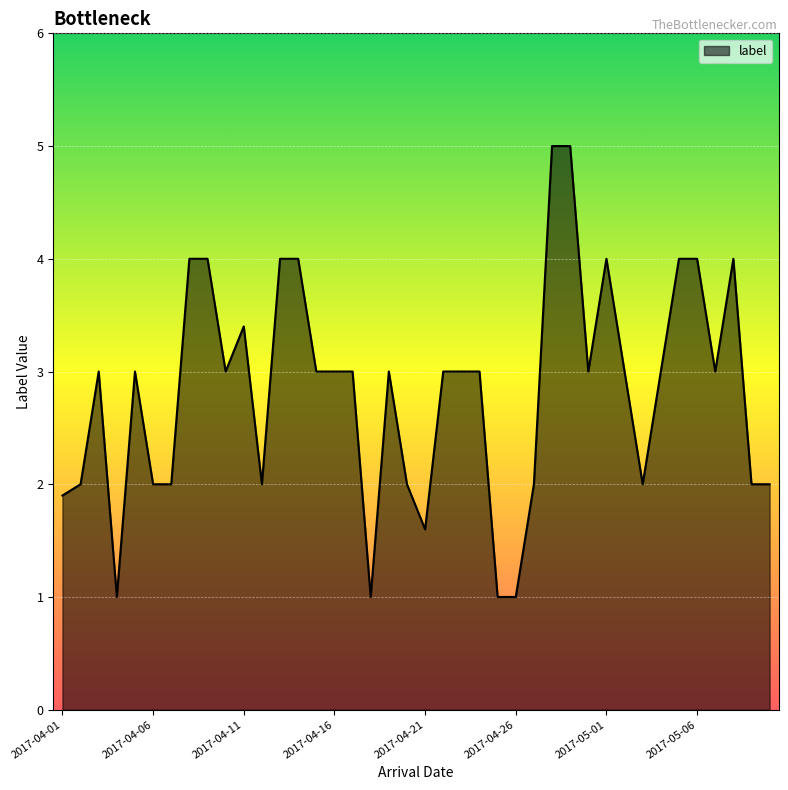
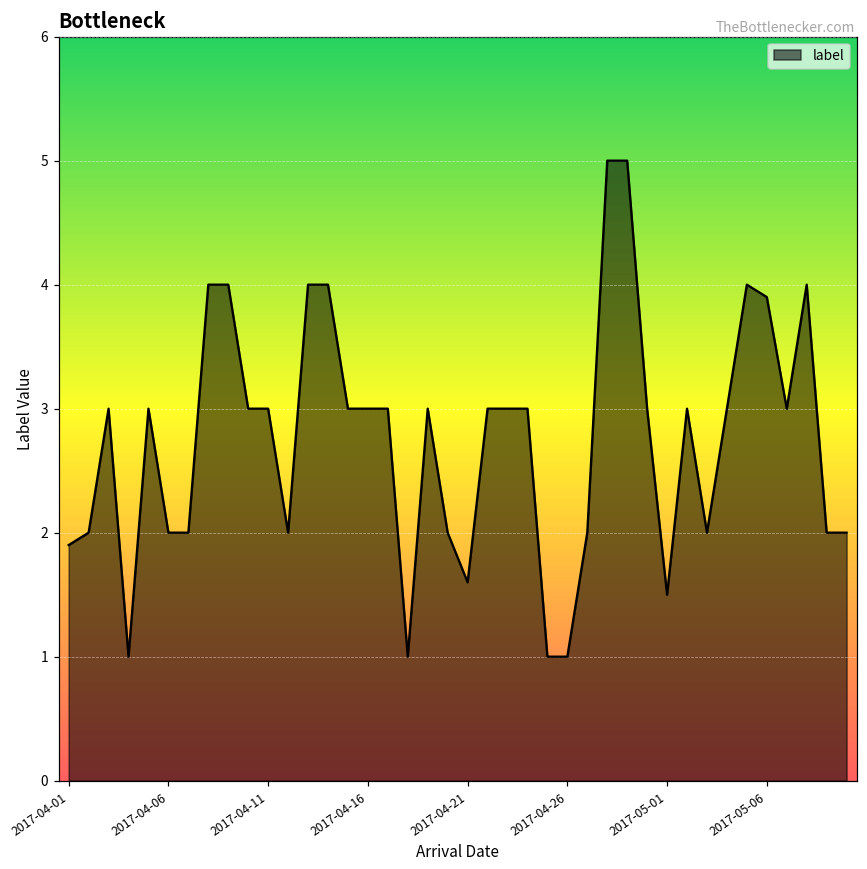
2017-04-11: 3.4 -> 3.0
2017-05-01: 4.0 -> 1.5
2017-05-06: 4.0 -> 3.9
